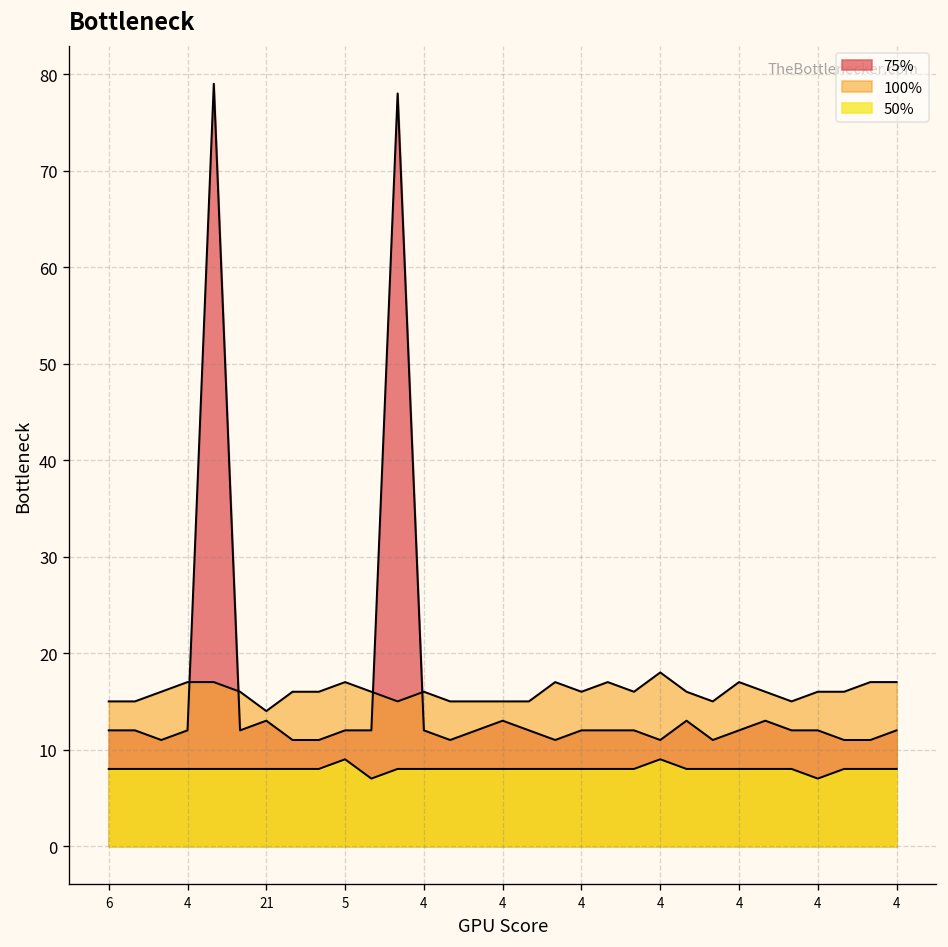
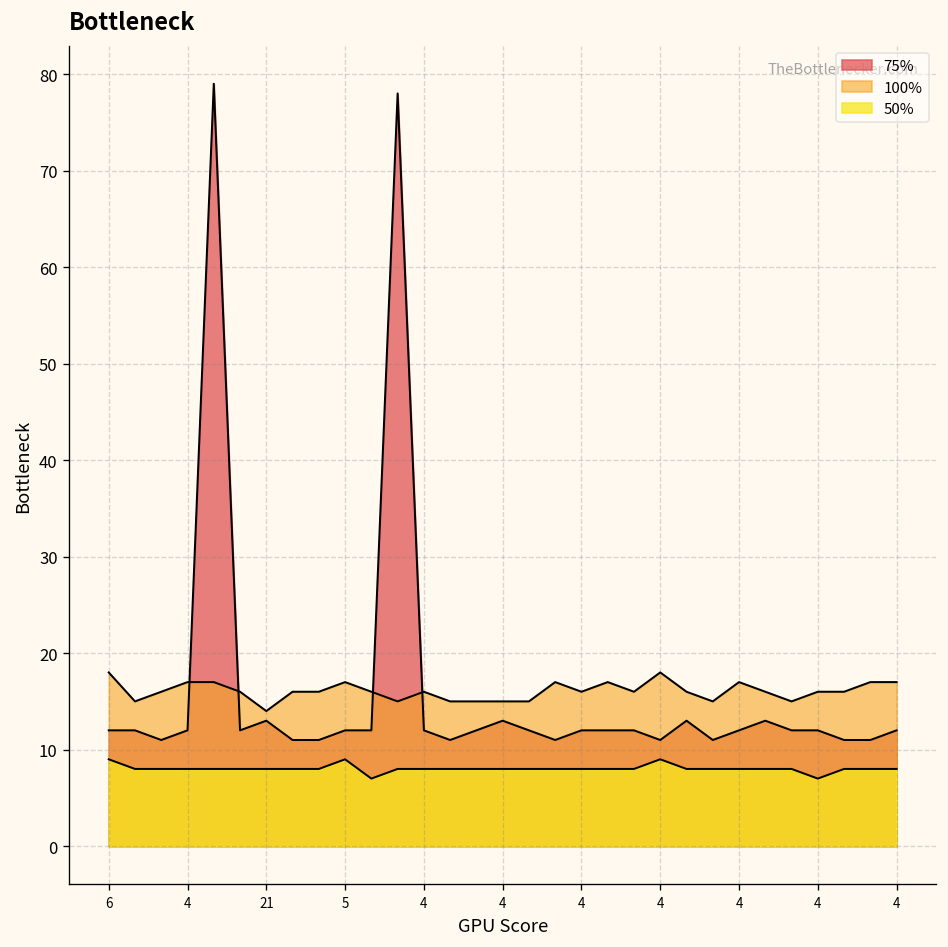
100%, 6: 15 -> 18
50%, 6: 8 -> 9
